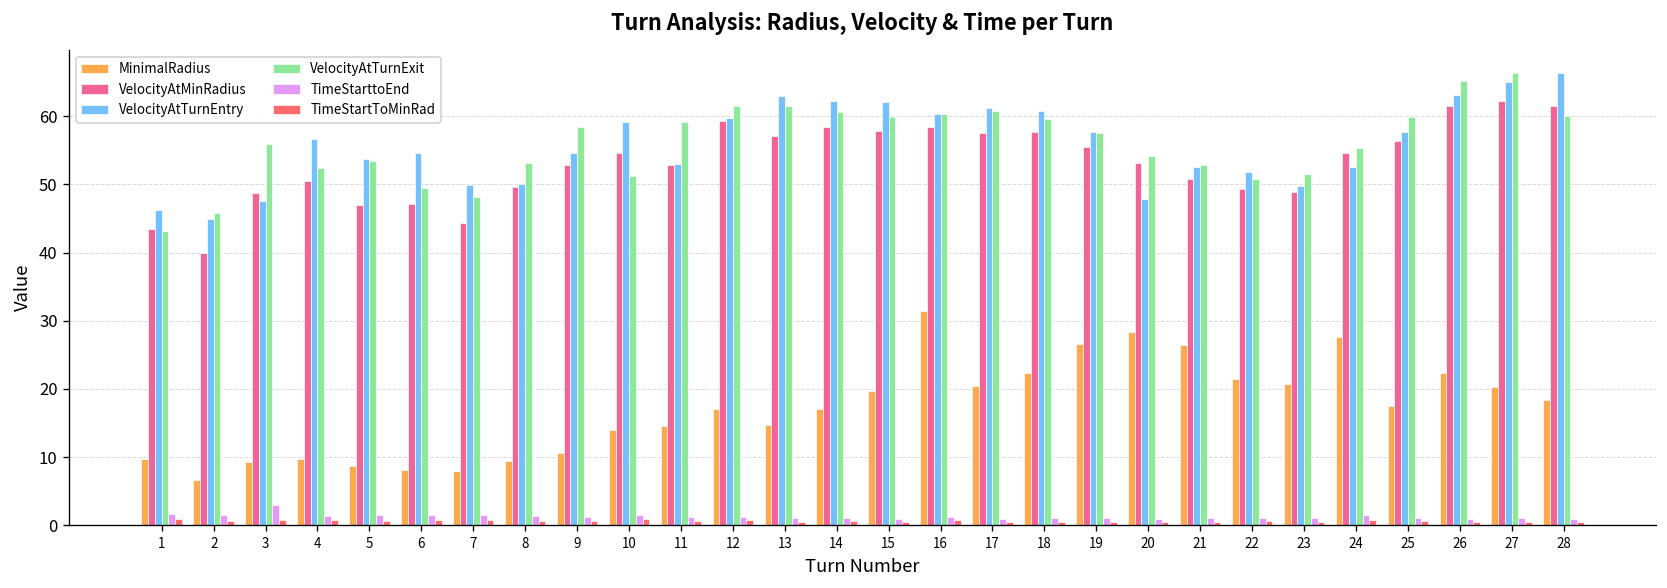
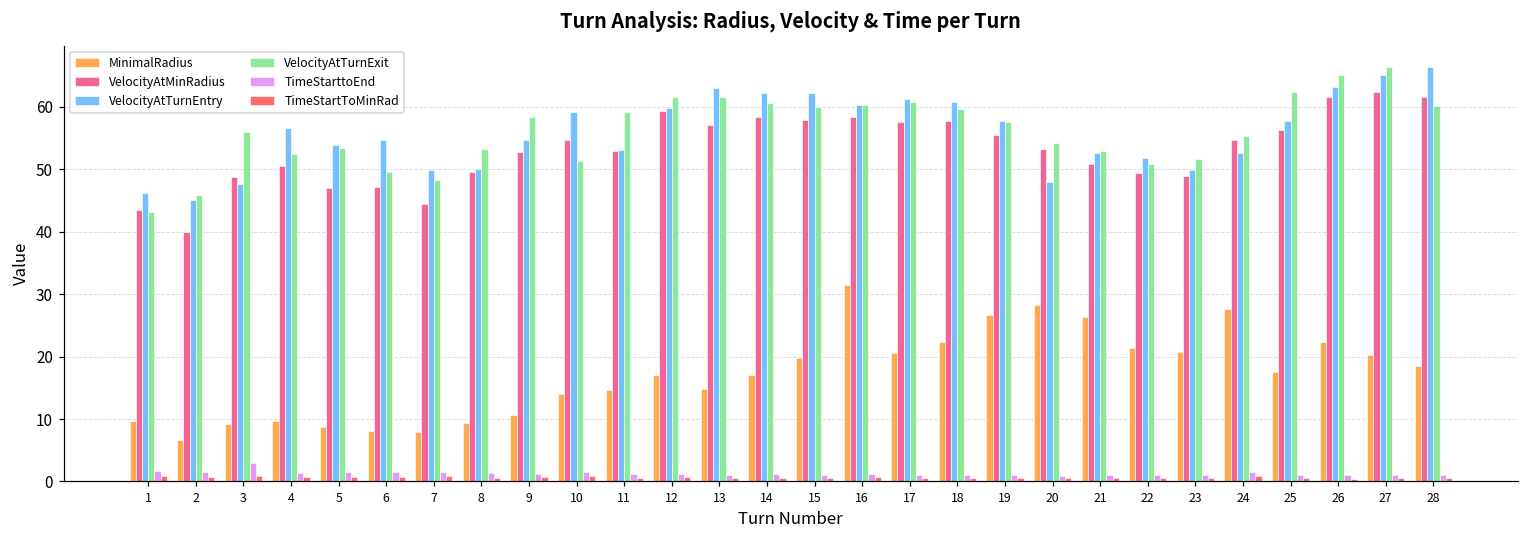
VelocityAtTurnExit, 25: 60 -> 62
